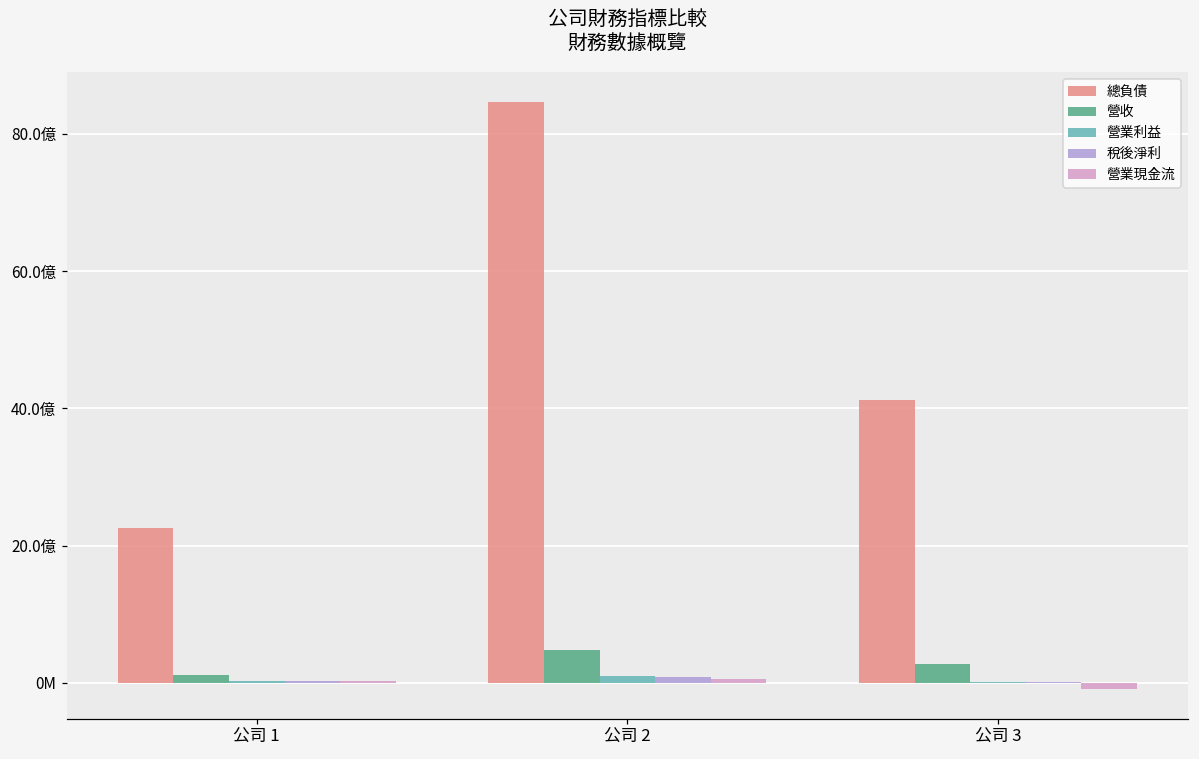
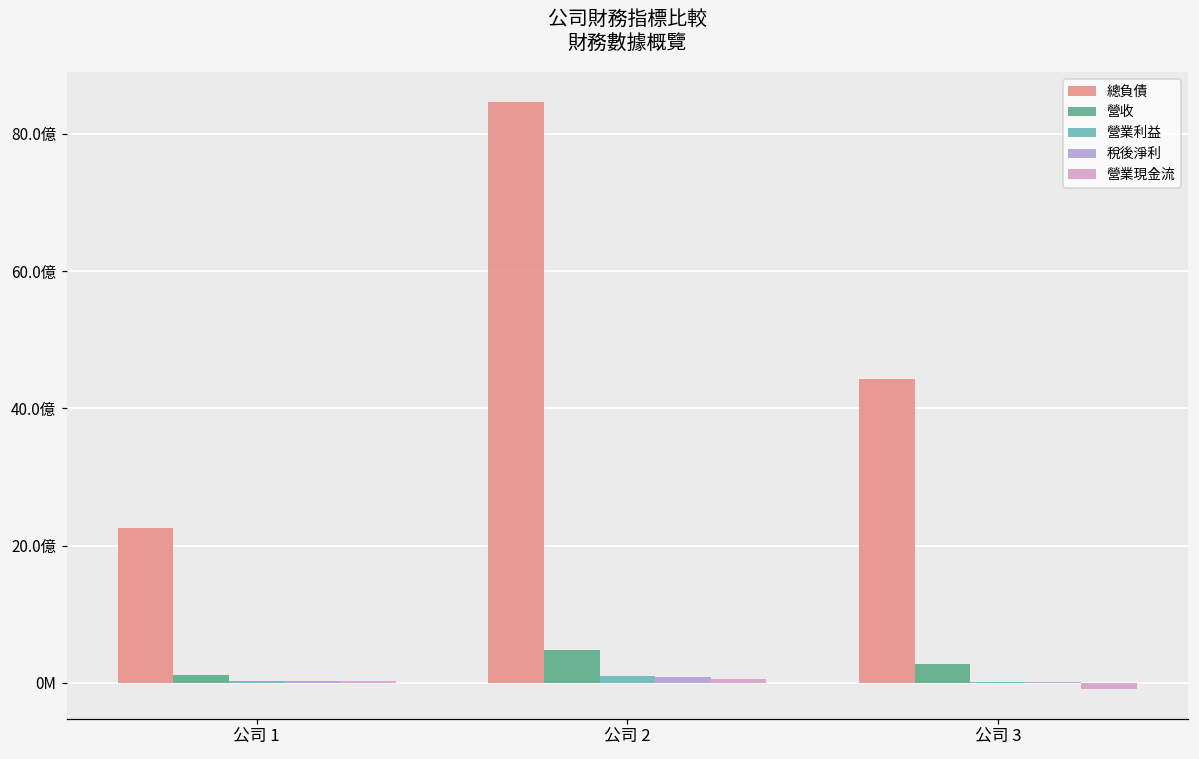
總負債, 公司 3: 41億 -> 44億
